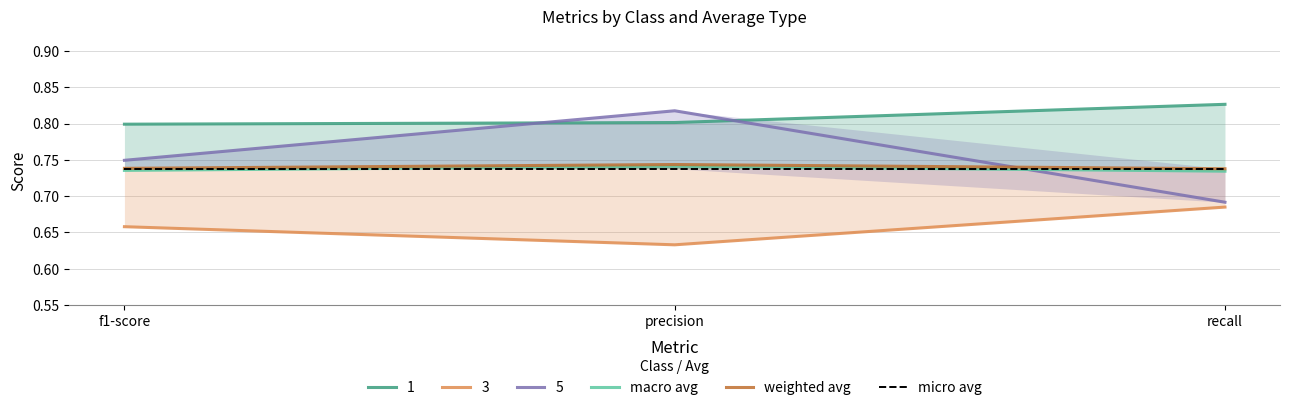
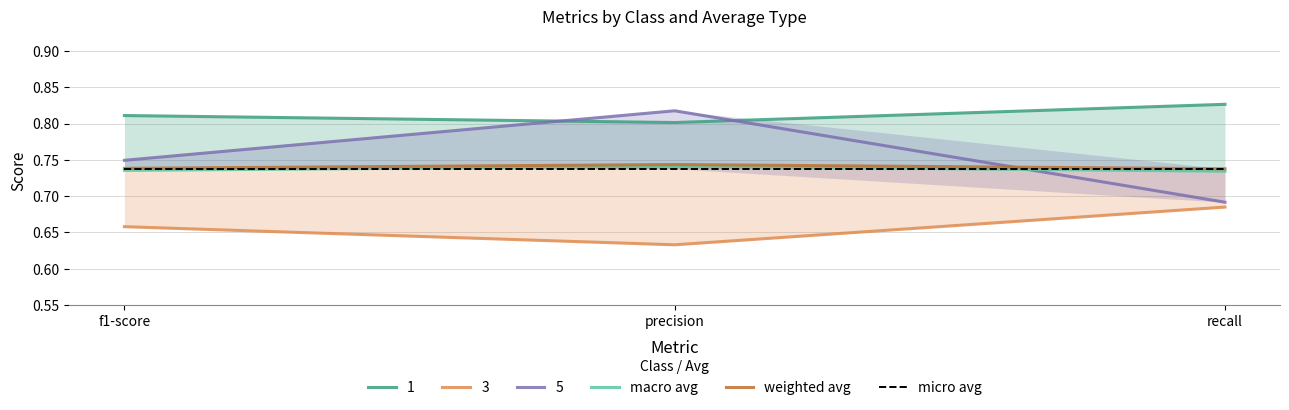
1, f1-score: 0.80 -> 0.81
